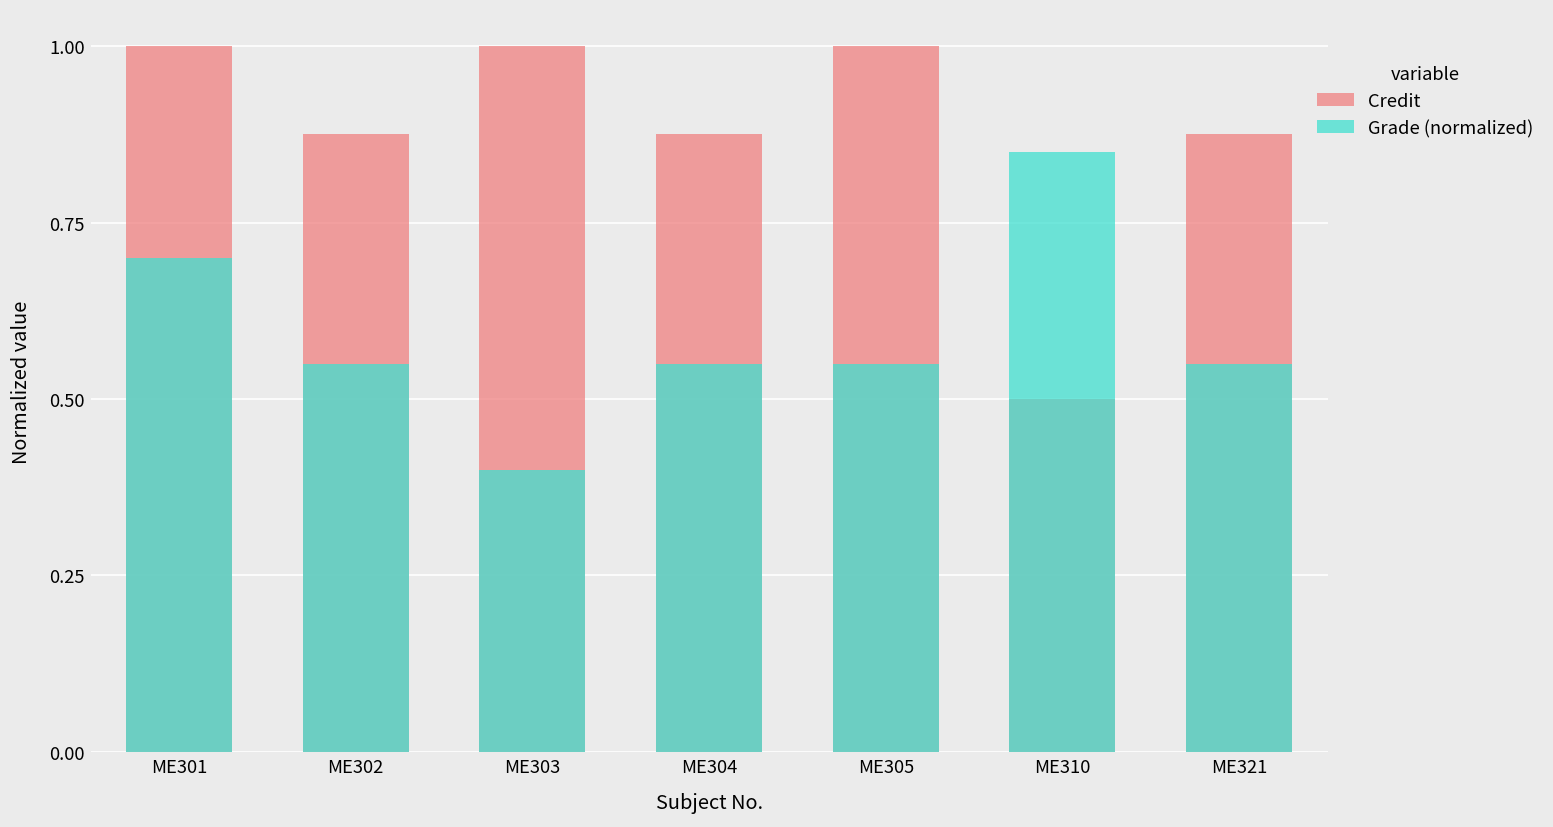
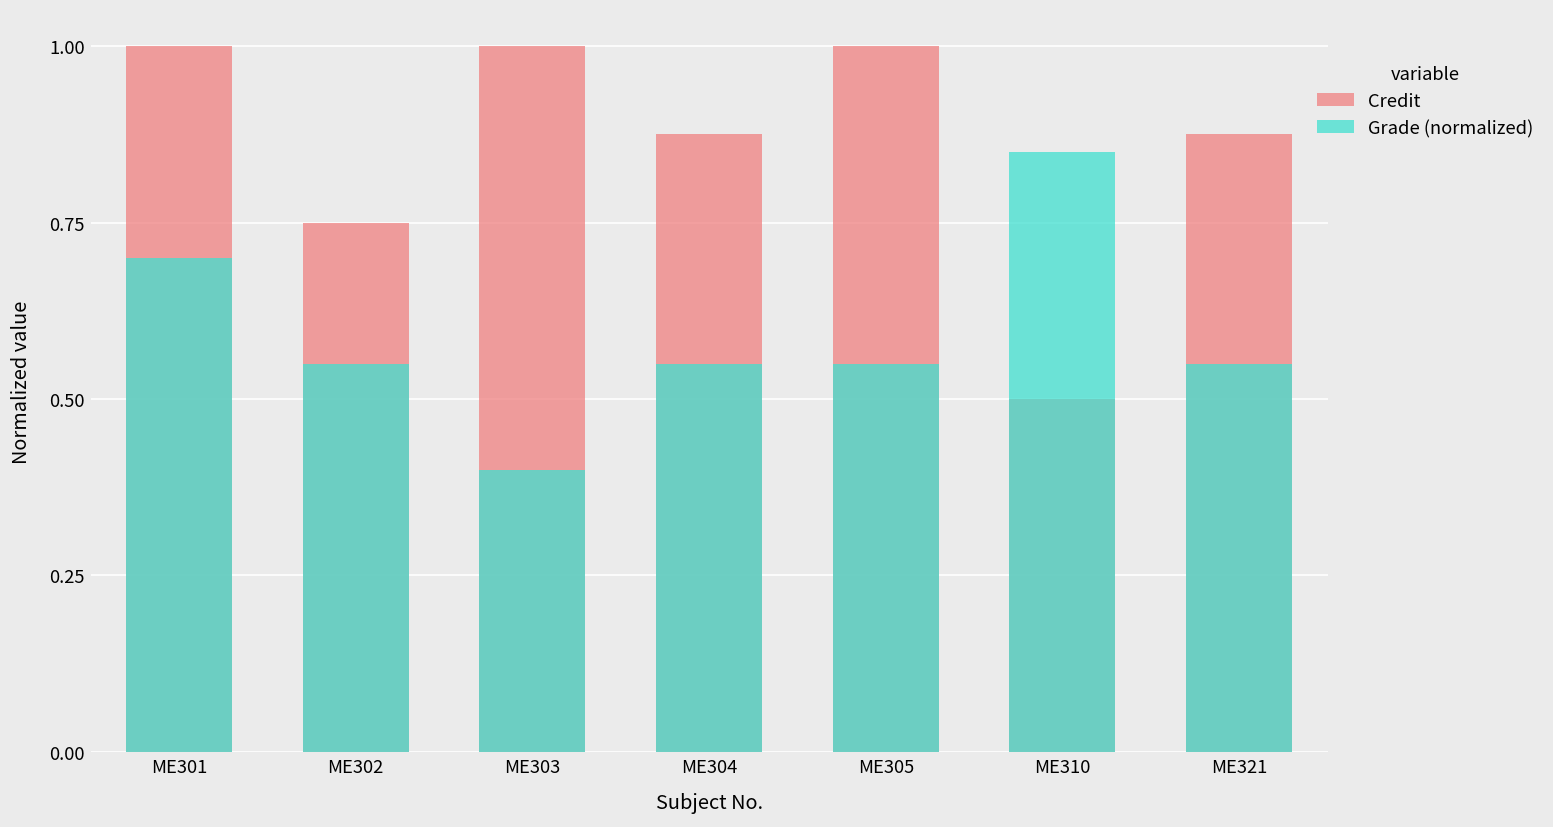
Credit, ME302: 0.88 -> 0.75
